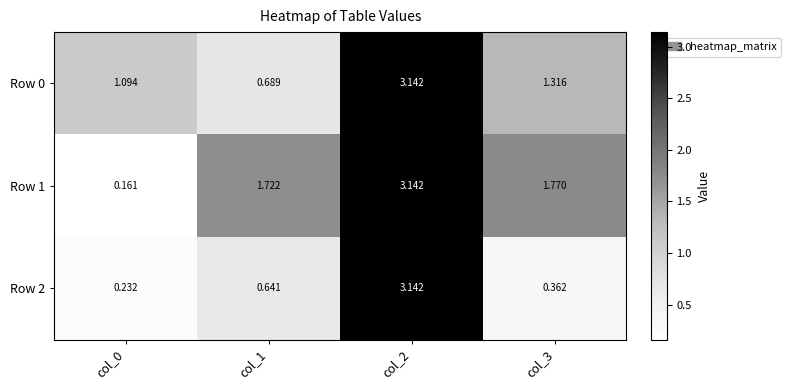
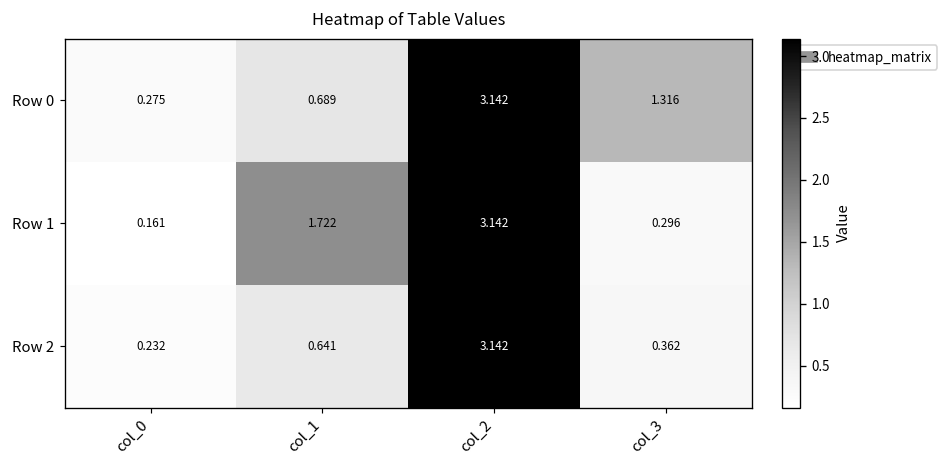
Row 0, col_0: 1.094 -> 0.275
Row 1, col_3: 1.770 -> 0.296
